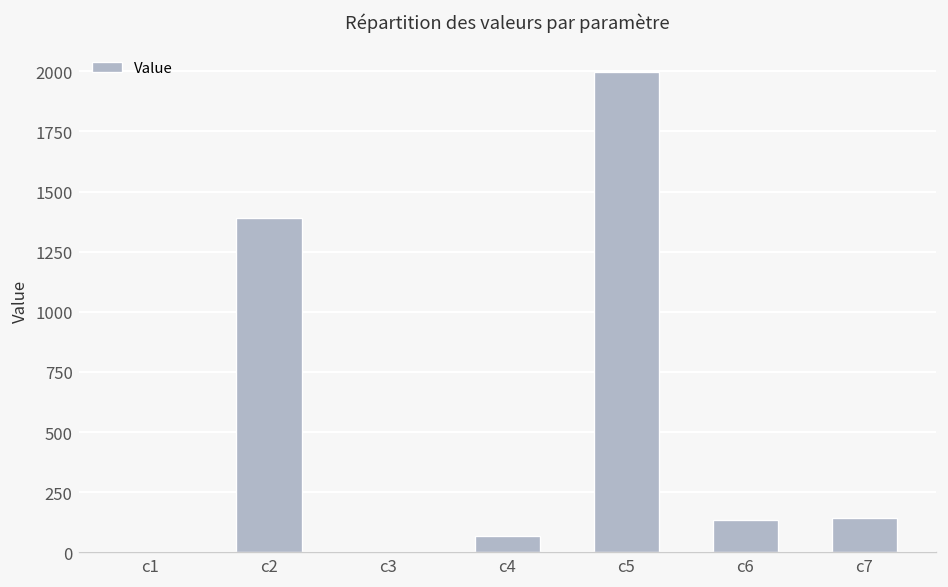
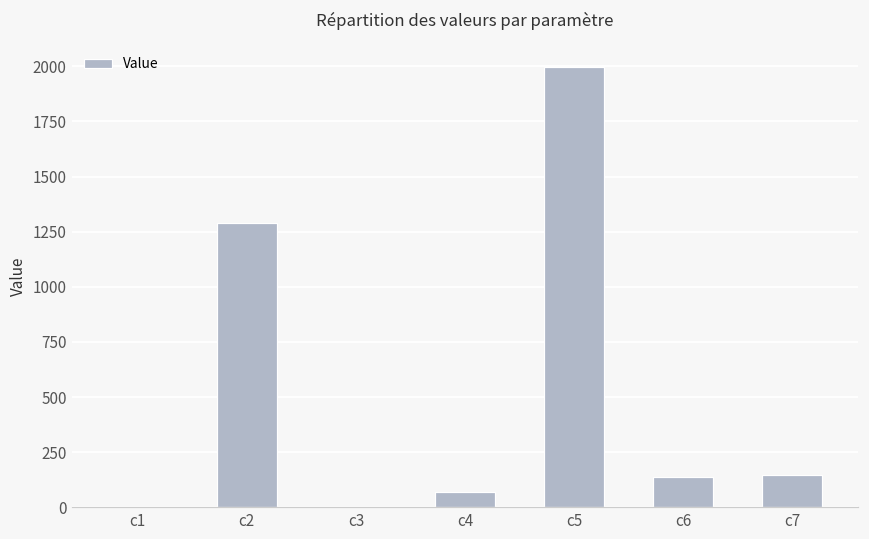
c2: 1390 -> 1290
